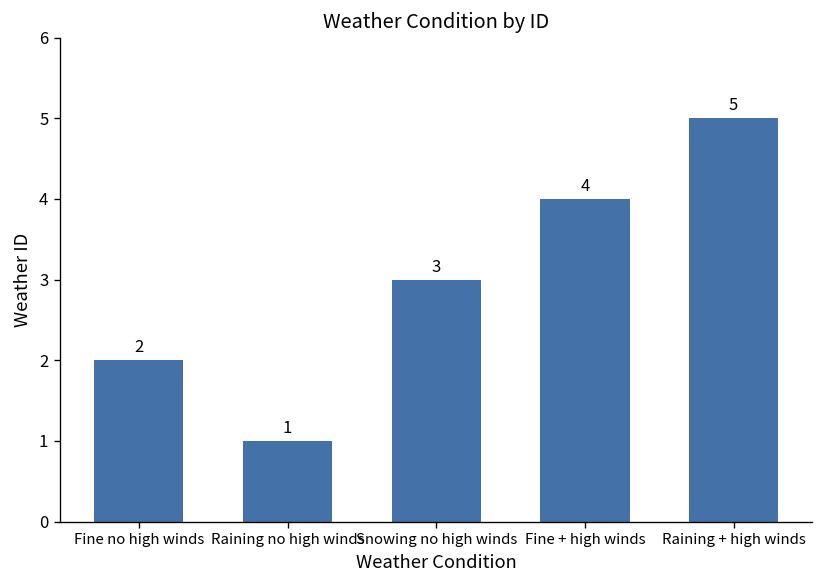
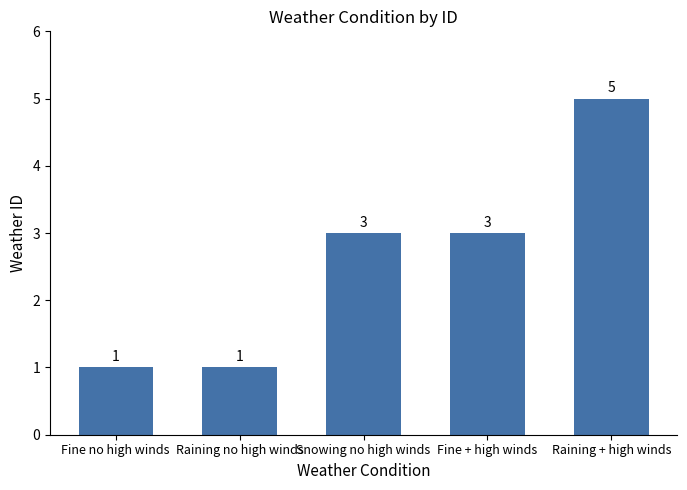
Fine no high winds: 2 -> 1
Fine + high winds: 4 -> 3
